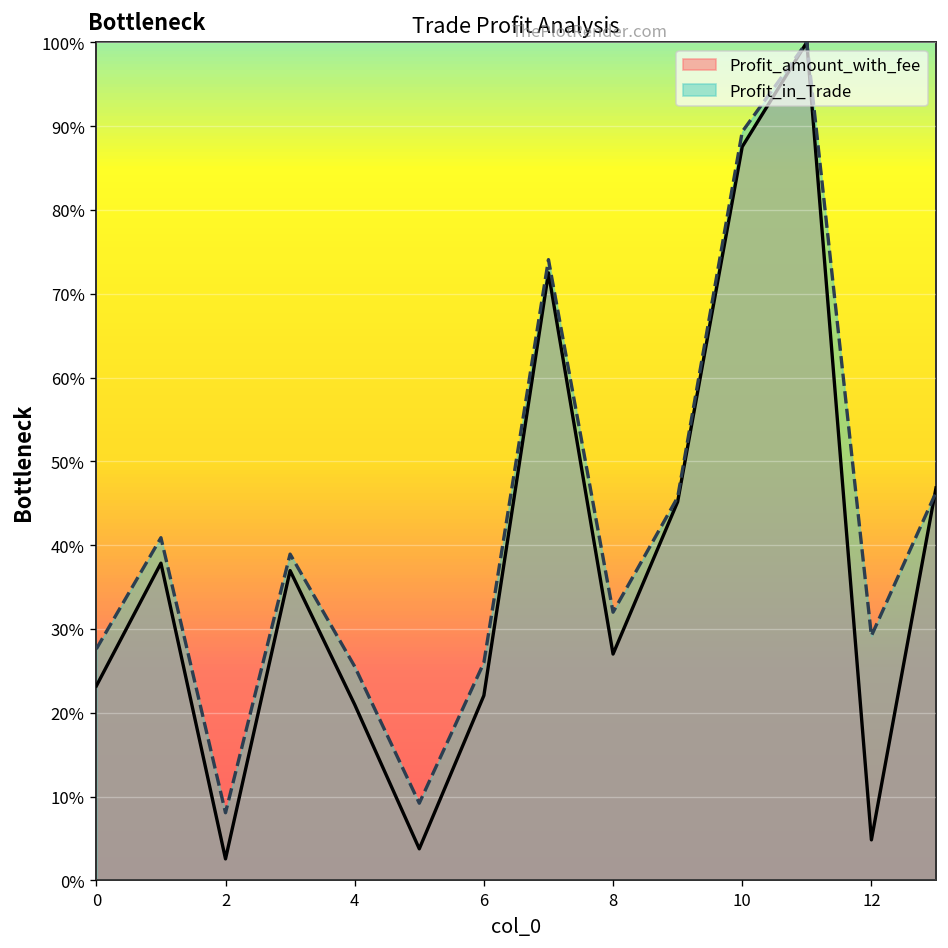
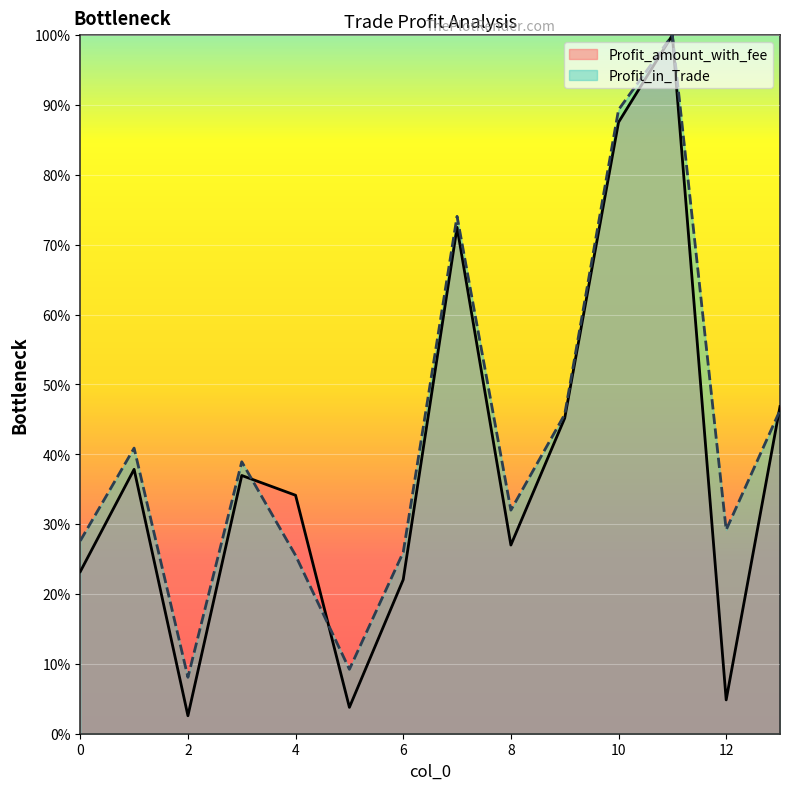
Profit_amount_with_fee, 4: 21% -> 34%
